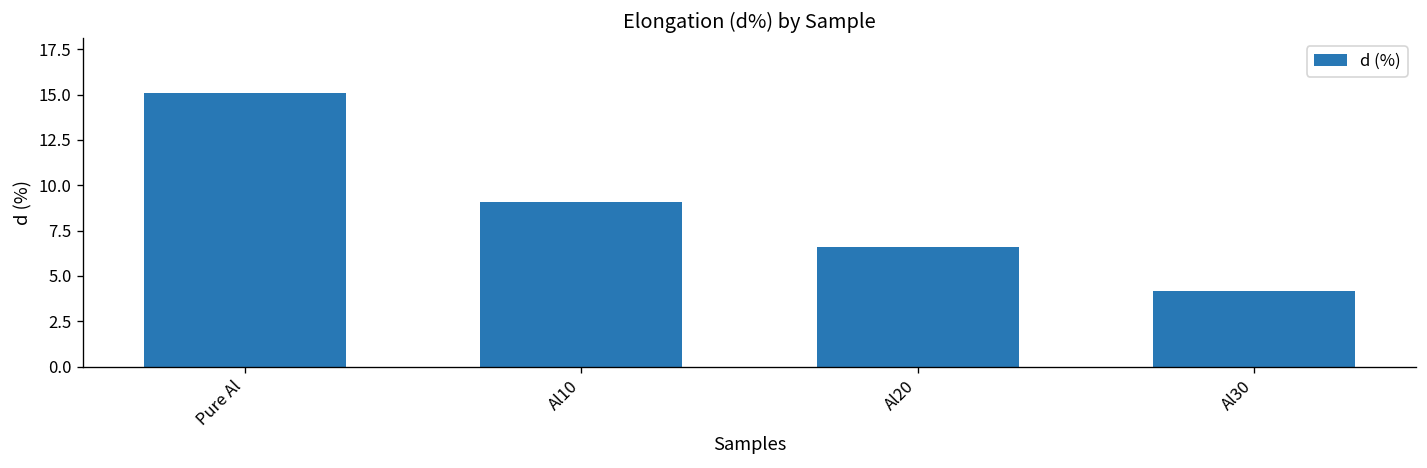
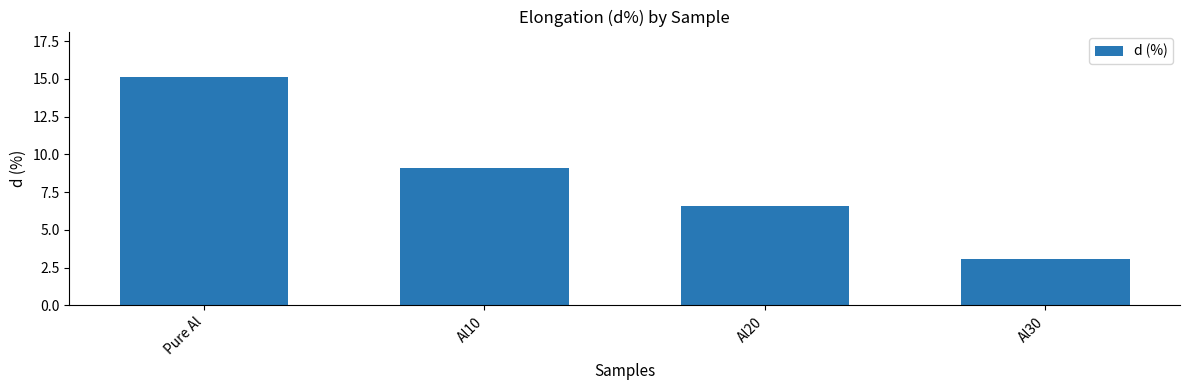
Al30: 4.2 -> 3.1
